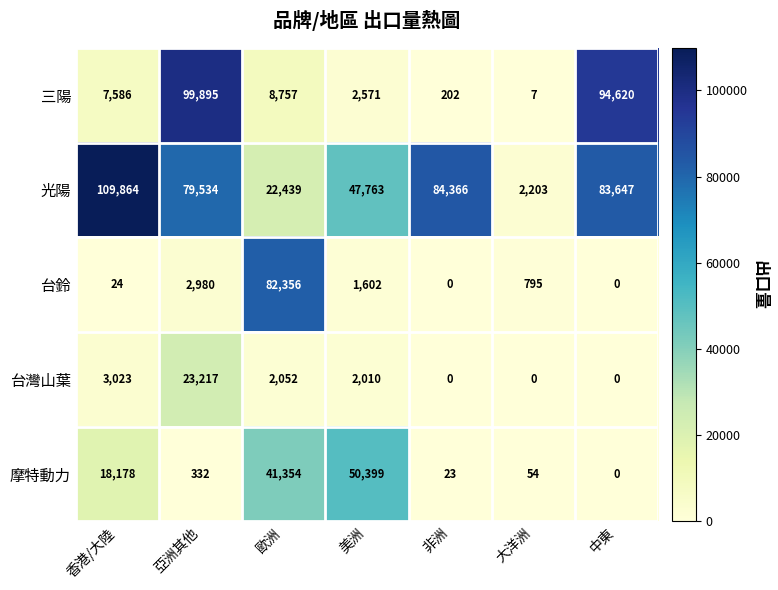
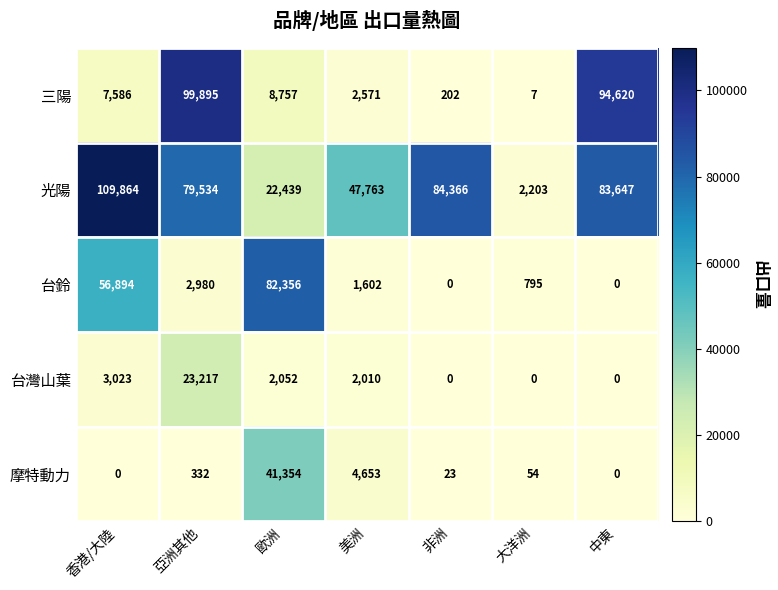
台鈴, 香港/大陸: 24 -> 56,894
摩特動力, 香港/大陸: 18,178 -> 0
摩特動力, 美洲: 50,399 -> 4,653
